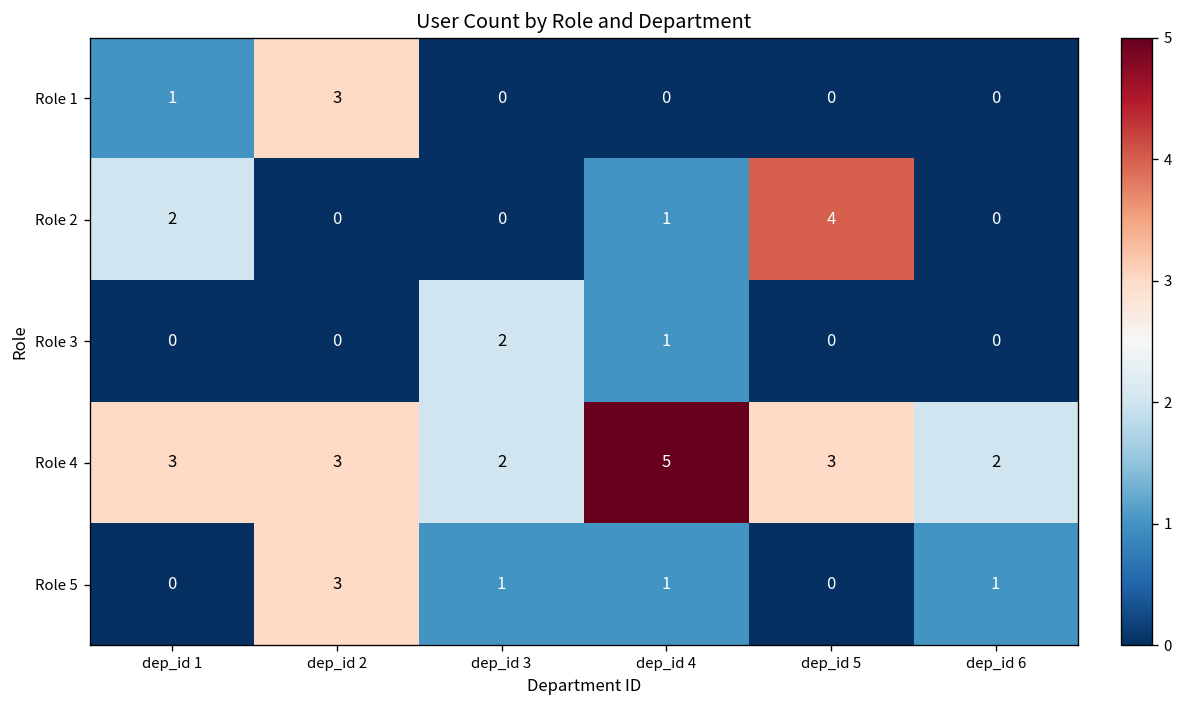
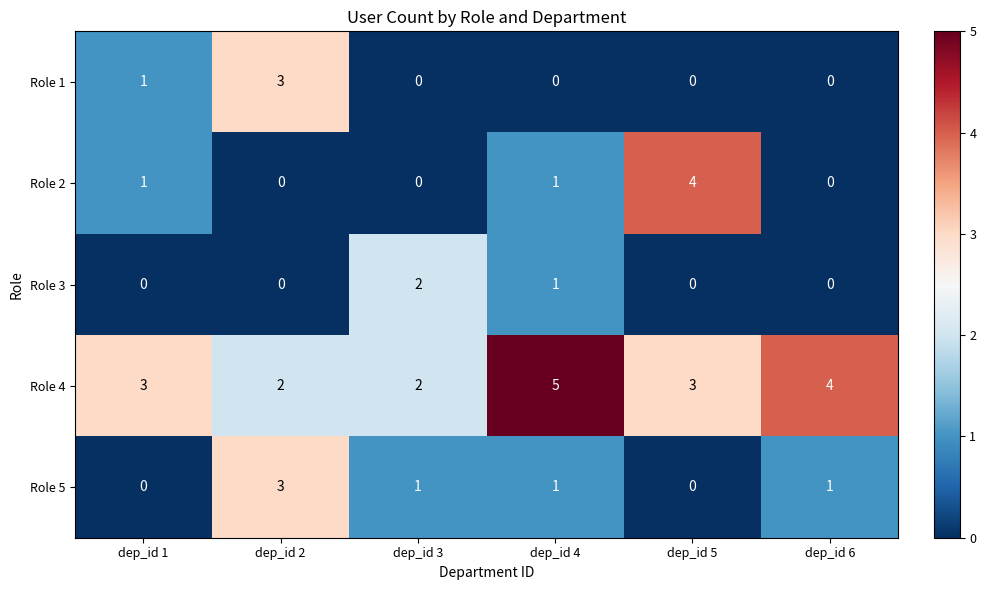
Role 2, dep_id 1: 2 -> 1
Role 4, dep_id 2: 3 -> 2
Role 4, dep_id 6: 2 -> 4
